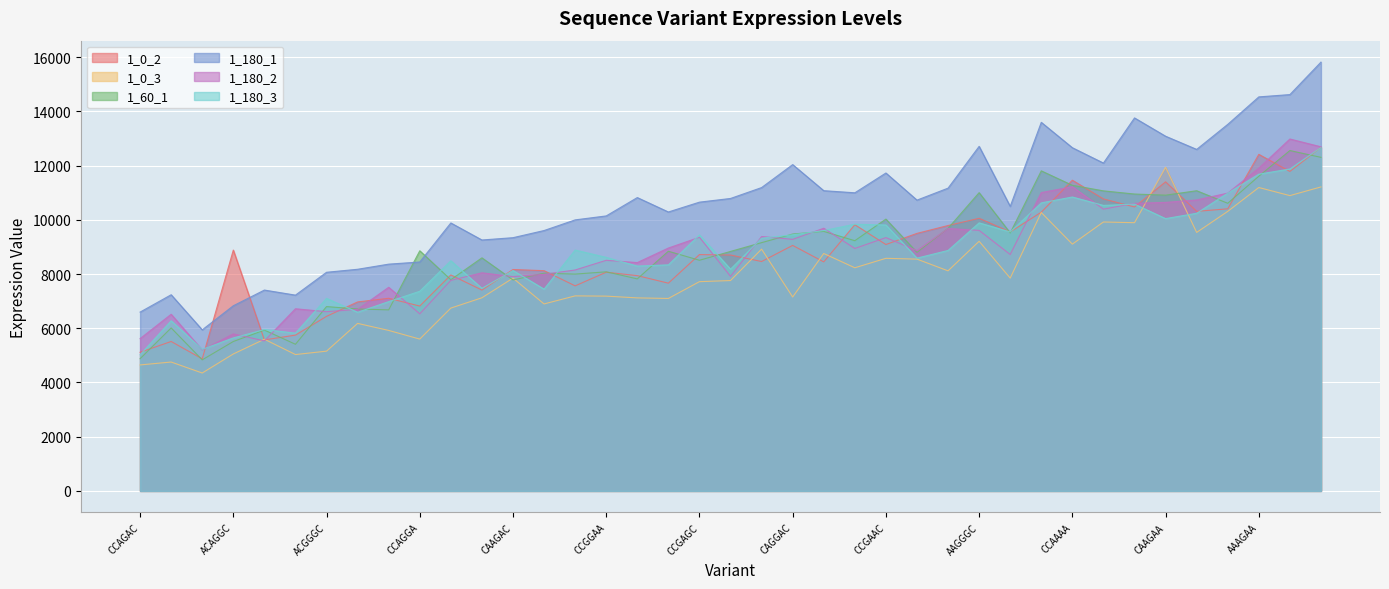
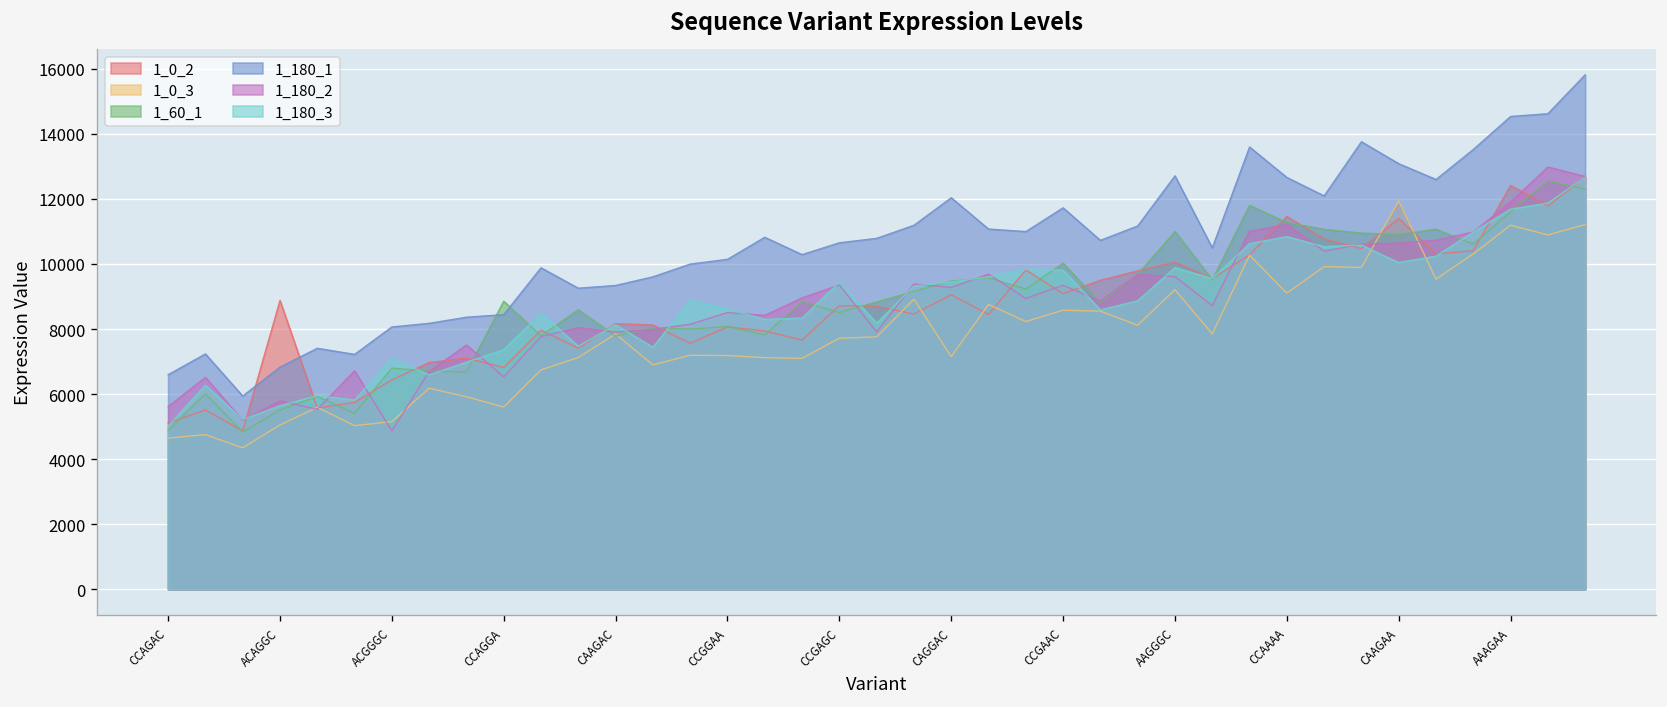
1_180_2, ACGGGC: 6600 -> 4900
